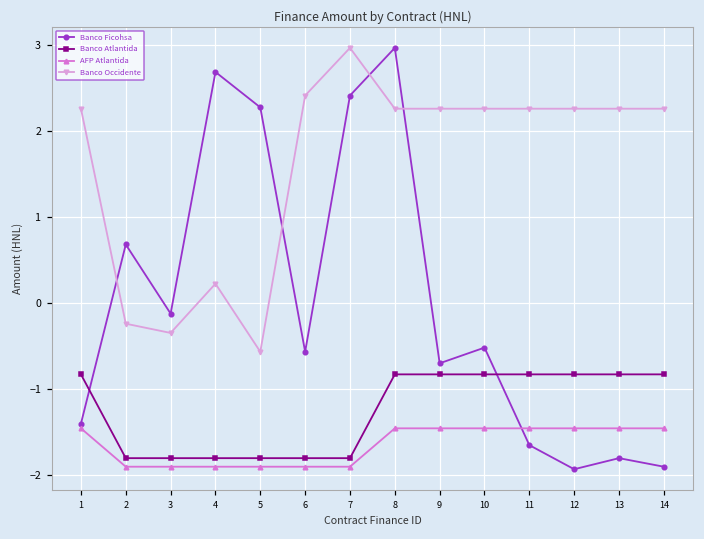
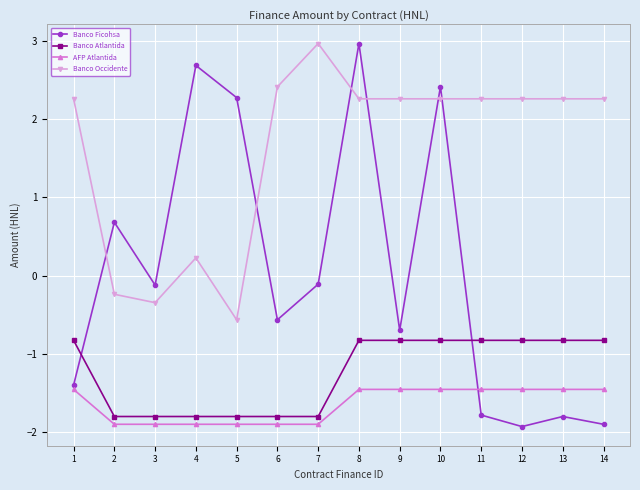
Banco Ficohsa, 7: 2.4 -> -0.1
Banco Ficohsa, 10: -0.5 -> 2.4
Banco Ficohsa, 11: -1.7 -> -1.8
